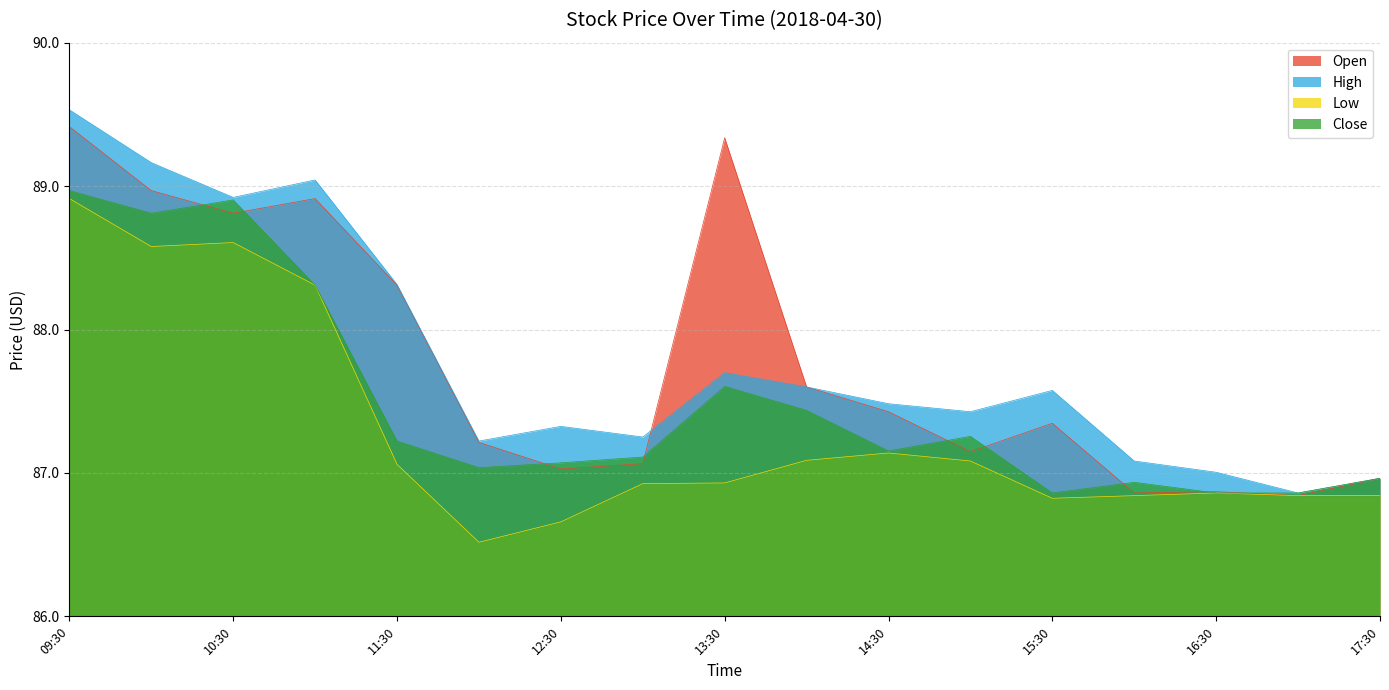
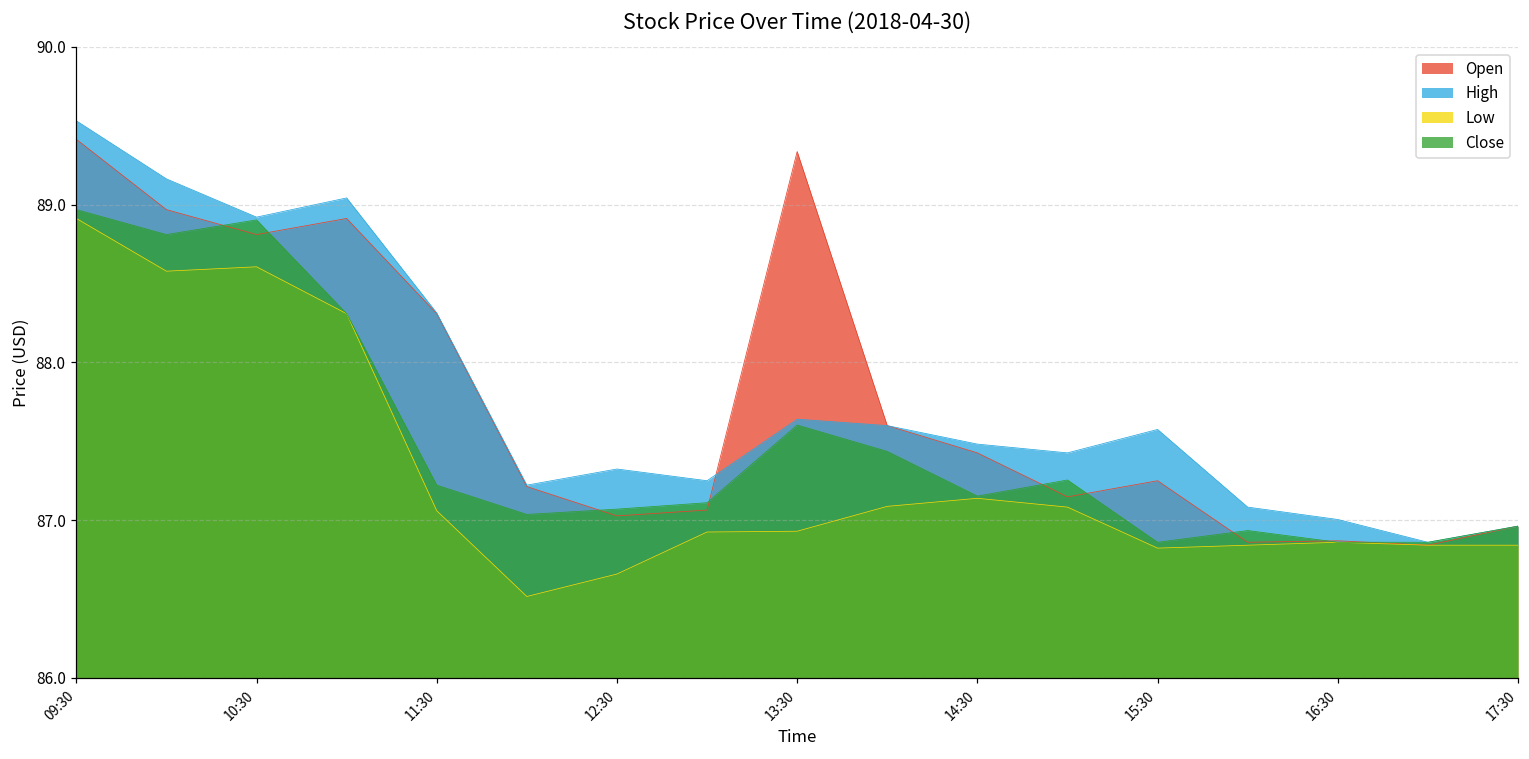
High, 13:30: 87.70 -> 87.64
Open, 15:30: 87.35 -> 87.25
